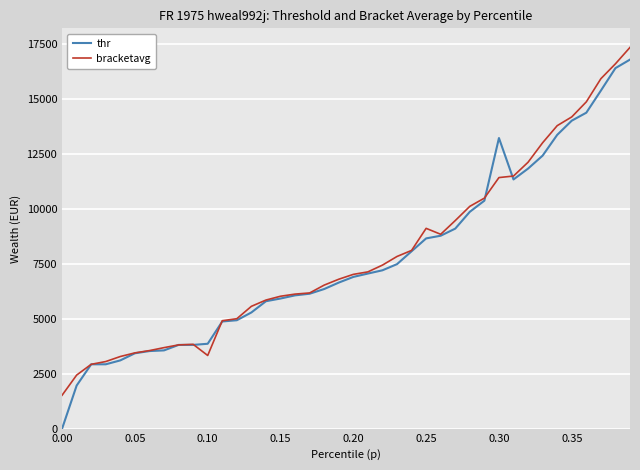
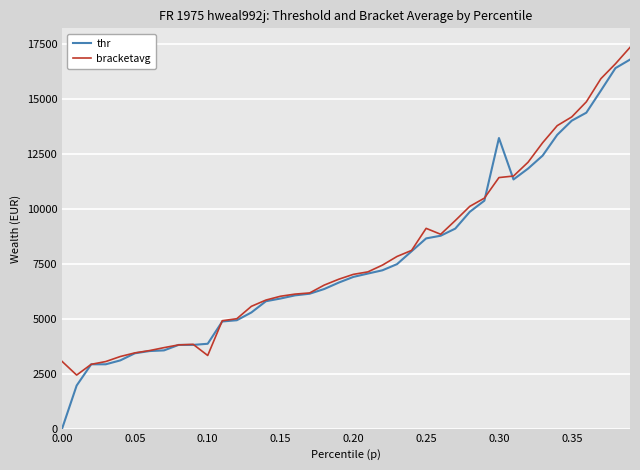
bracketavg, 0.00: 1500 -> 3100
